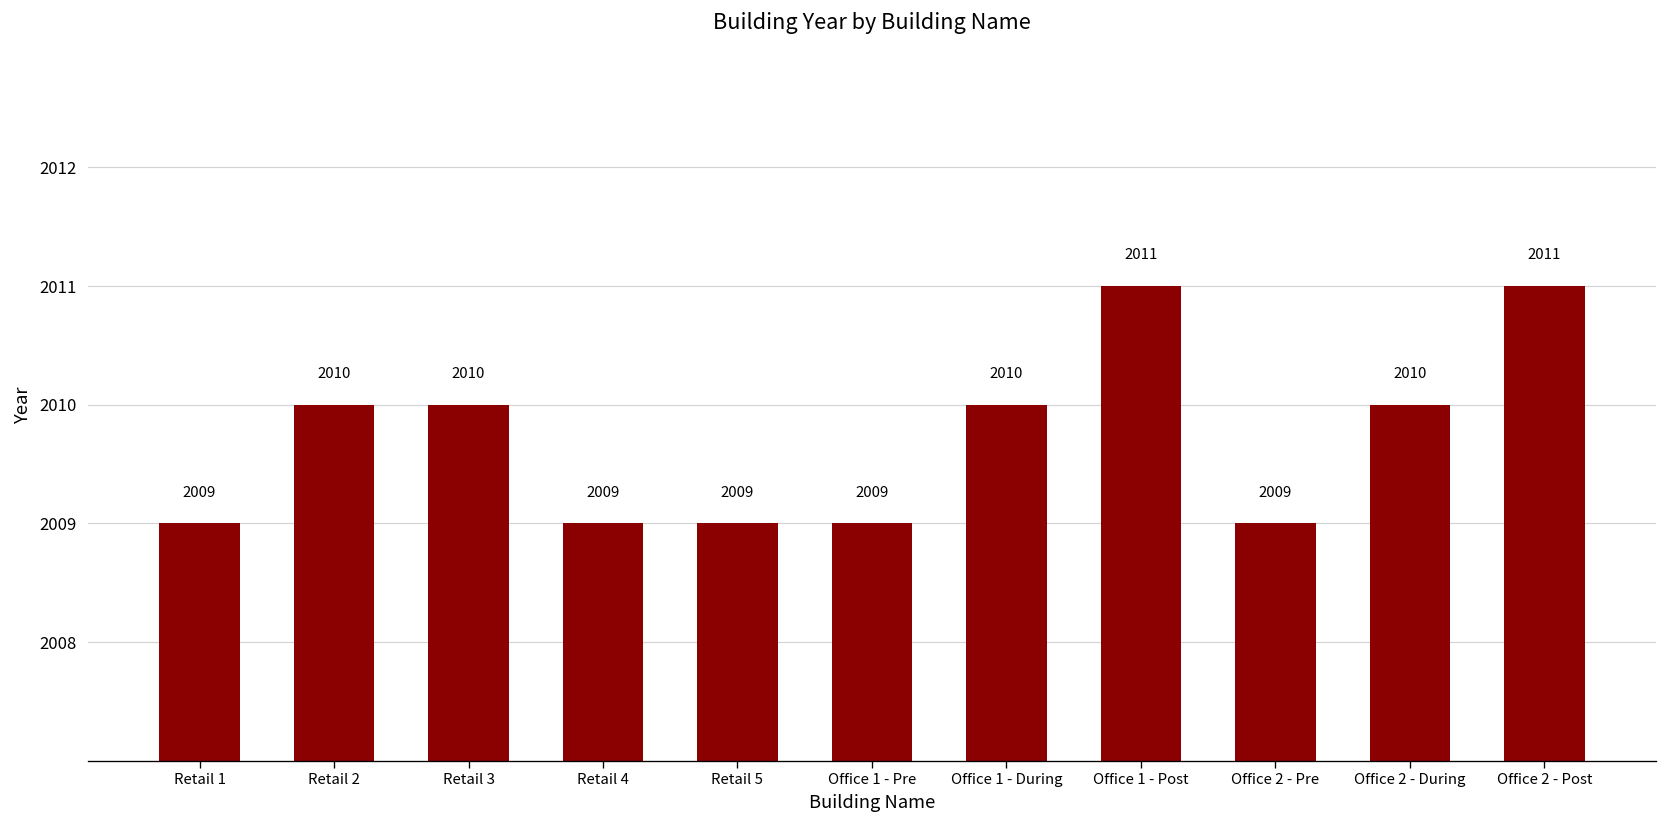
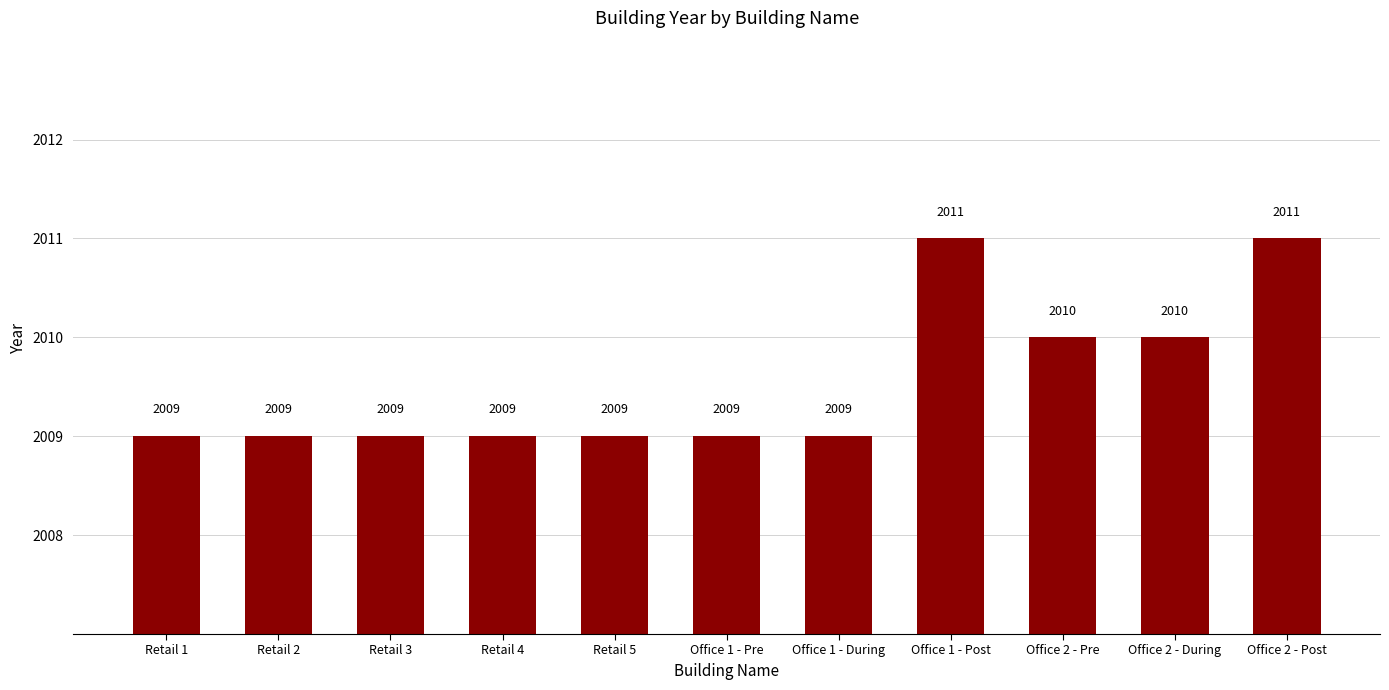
Retail 2: 2010 -> 2009
Retail 3: 2010 -> 2009
Office 1 - During: 2010 -> 2009
Office 2 - Pre: 2009 -> 2010
